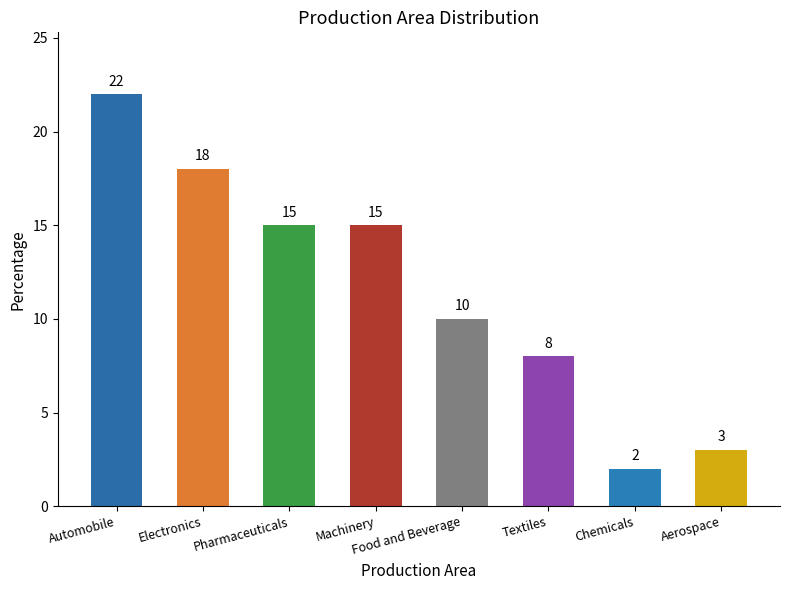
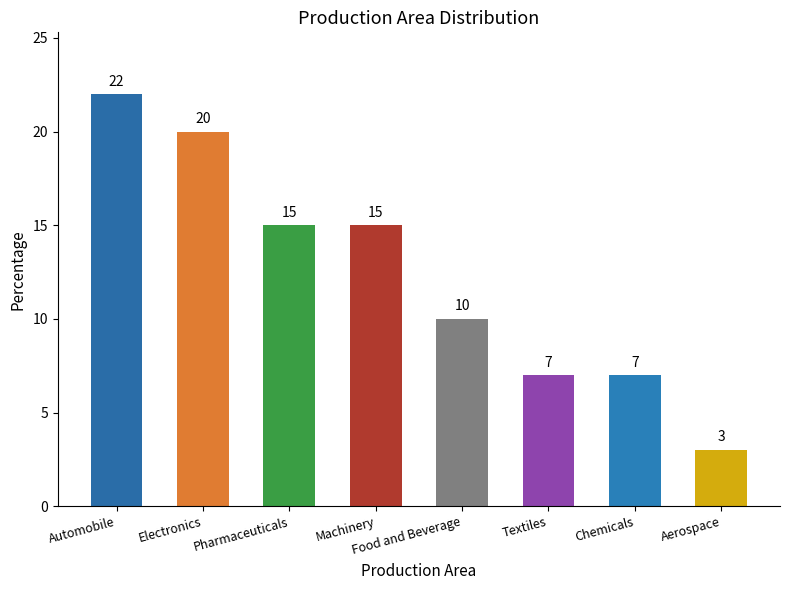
Electronics: 18 -> 20
Textiles: 8 -> 7
Chemicals: 2 -> 7
